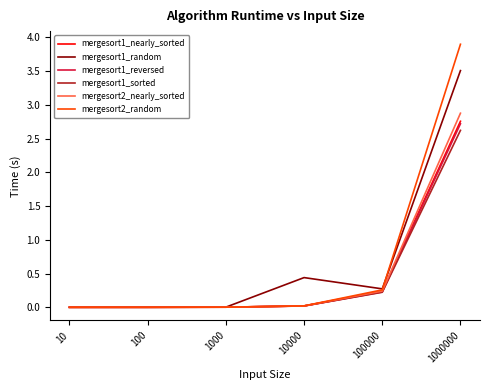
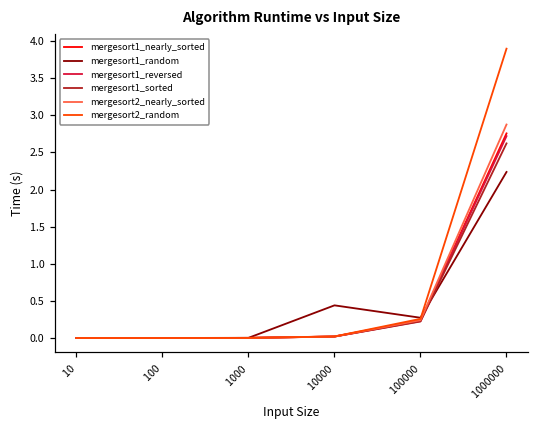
mergesort1_random, 1000000: 3.5 -> 2.2
